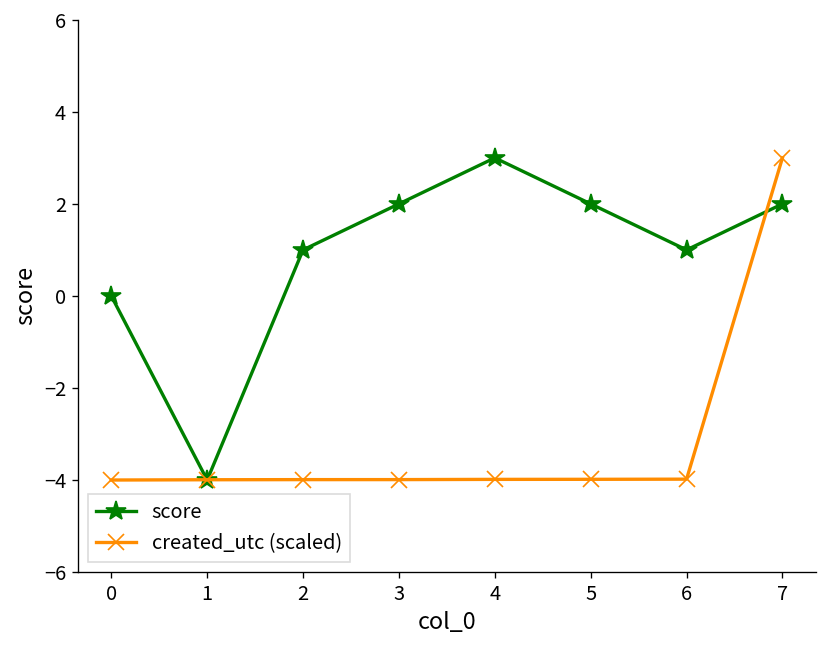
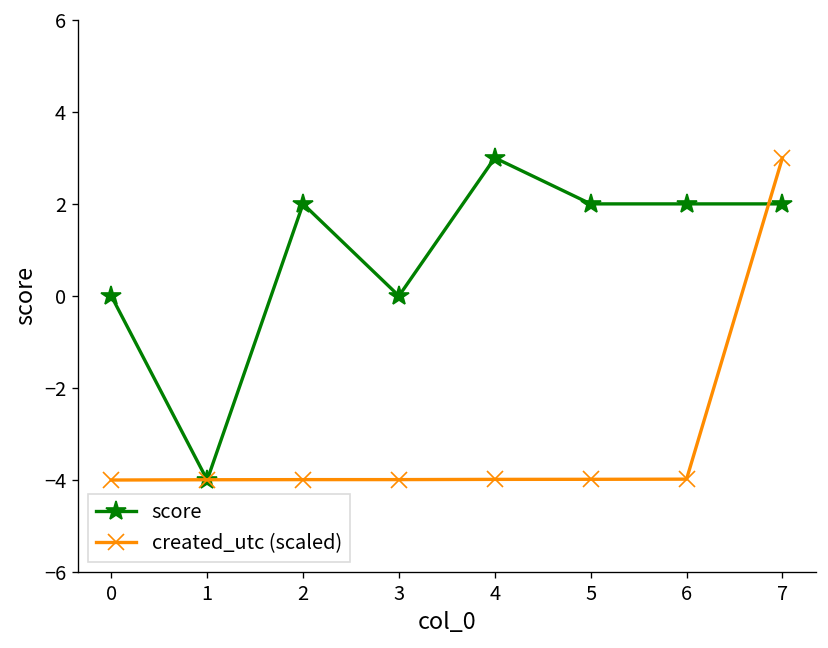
score, 2: 1 -> 2
score, 3: 2 -> 0
score, 6: 1 -> 2
